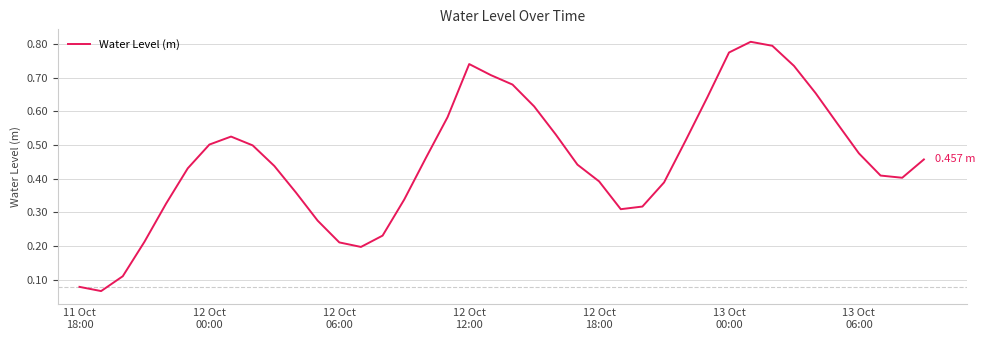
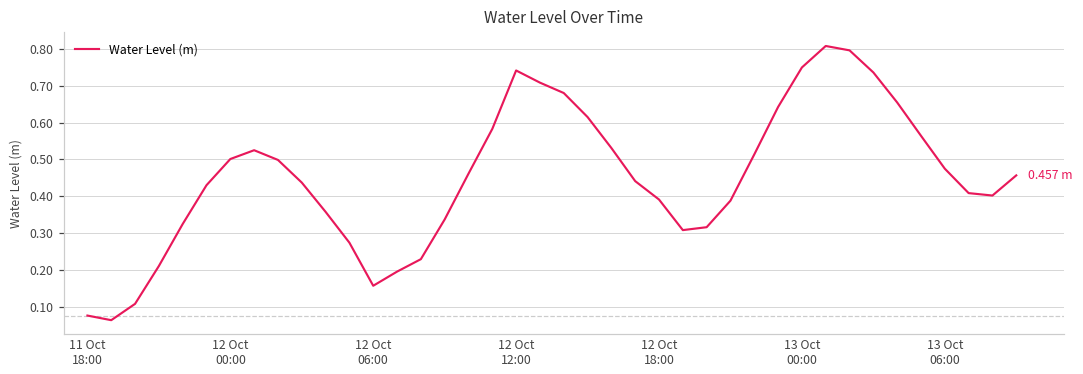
12 Oct 06:00: 0.21 -> 0.16
13 Oct 00:00: 0.78 -> 0.75
